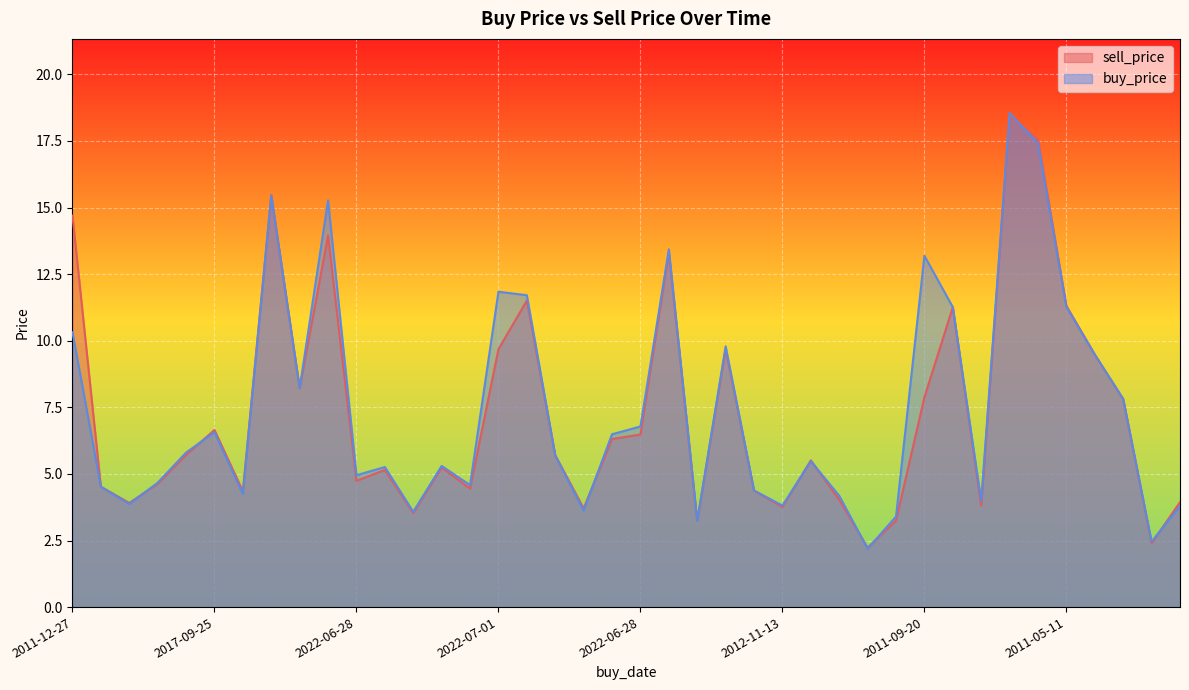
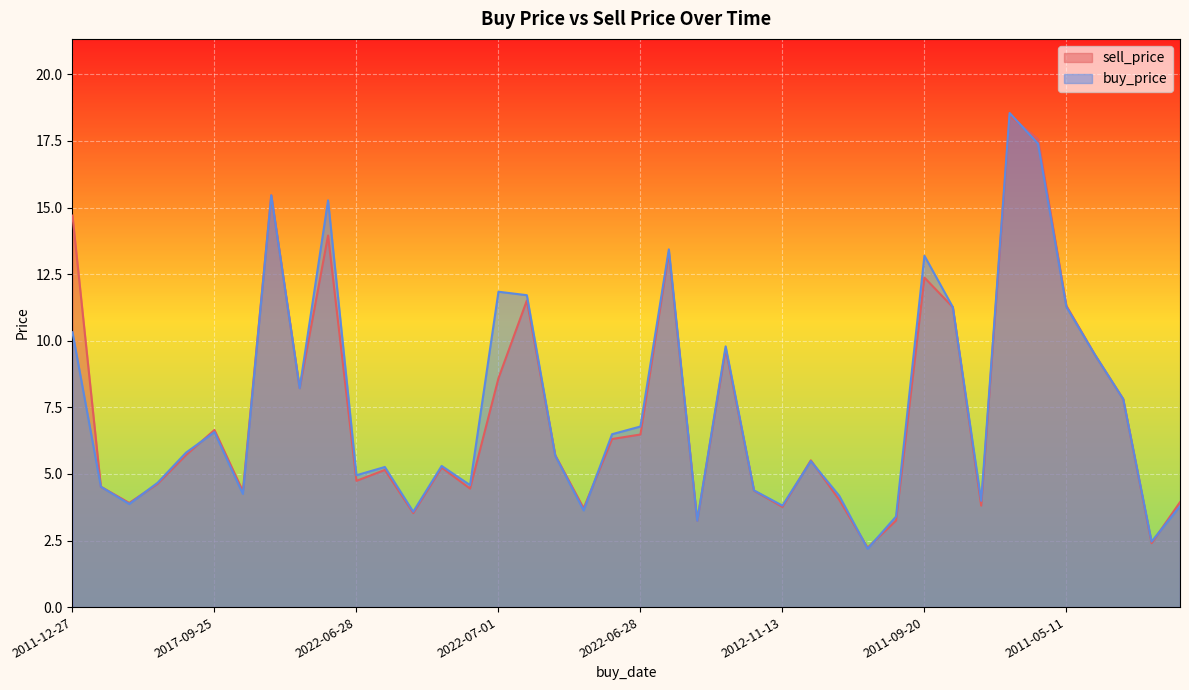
sell_price, 2022-07-01: 9.7 -> 8.6
sell_price, 2011-09-20: 7.9 -> 12.4
